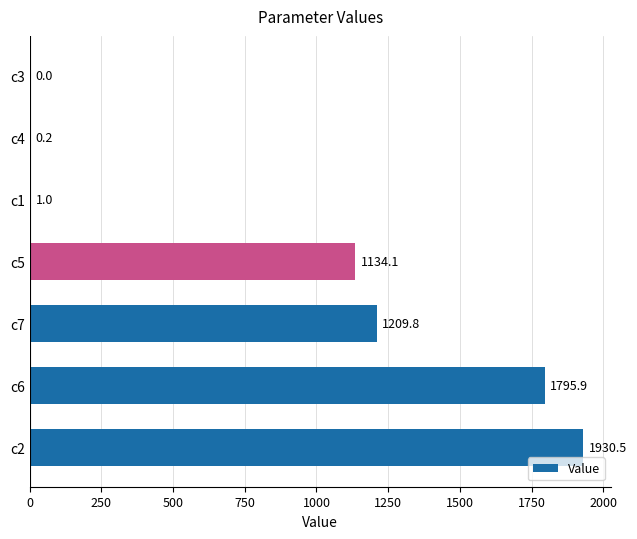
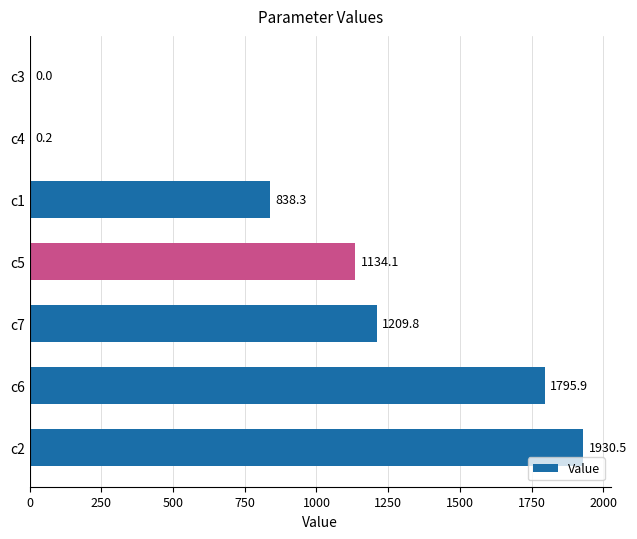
c1: 1.0 -> 838.3
